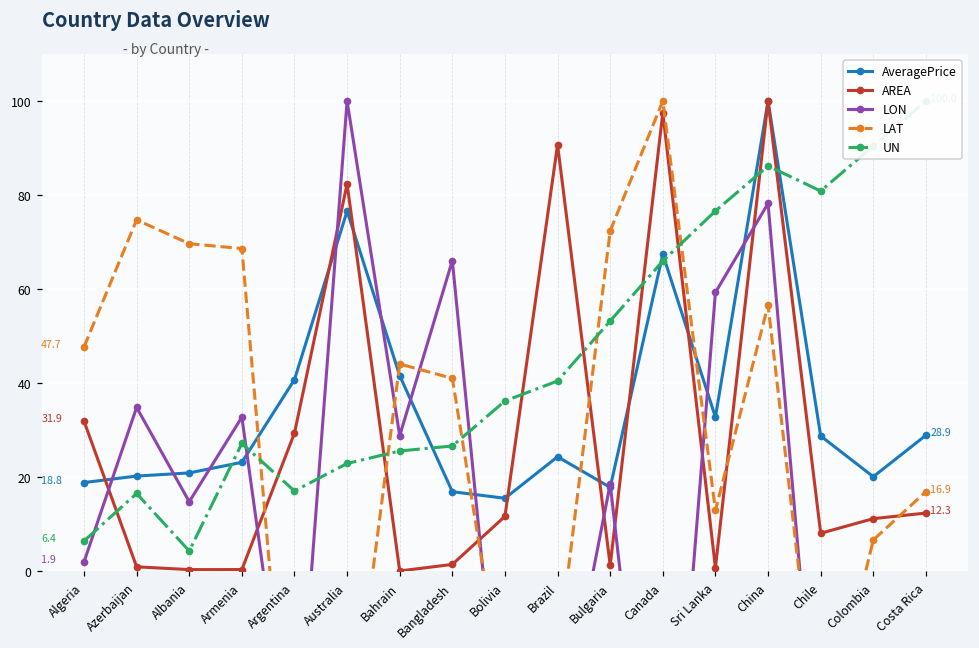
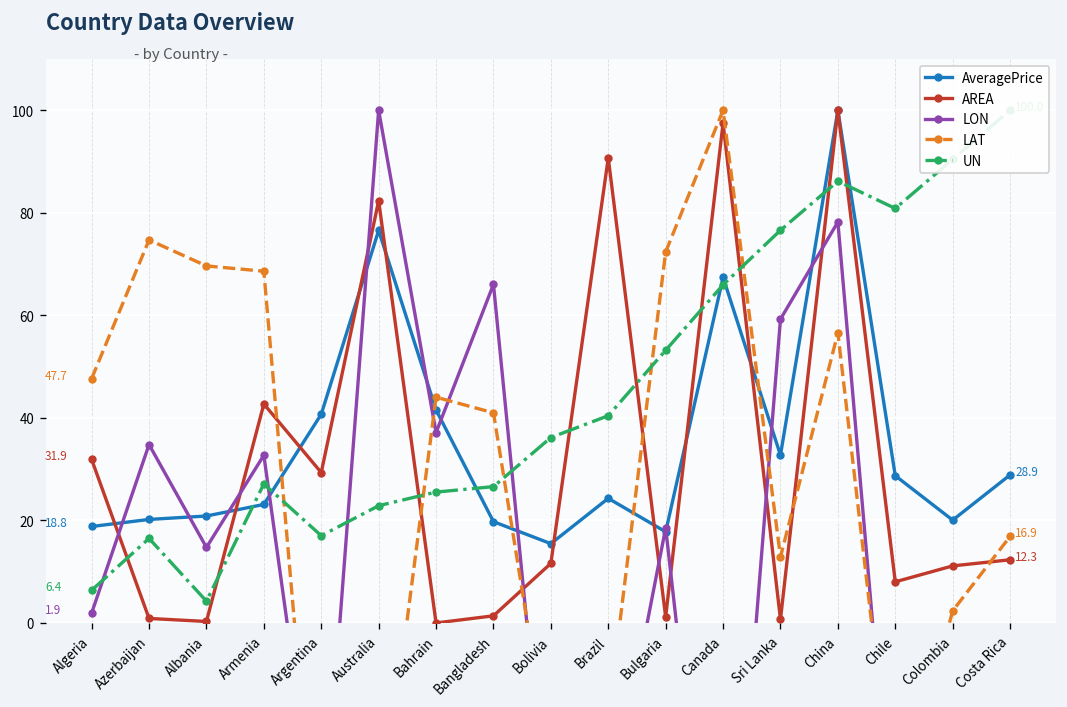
AREA, Armenia: 0 -> 43
LON, Bahrain: 29 -> 37
AveragePrice, Bangladesh: 17 -> 20
LAT, Colombia: 7 -> 2
